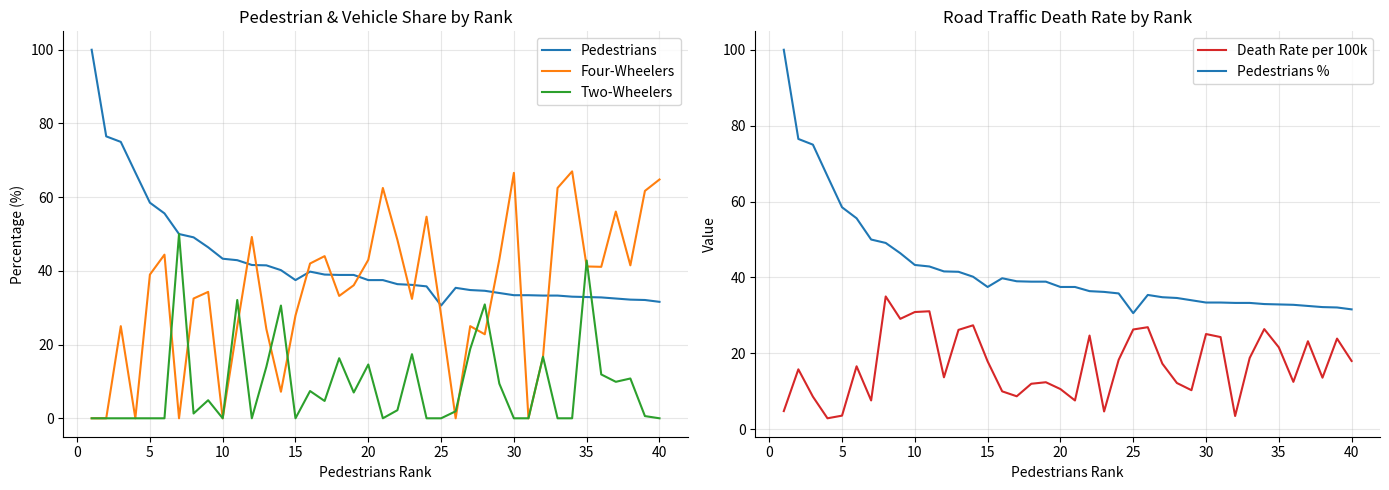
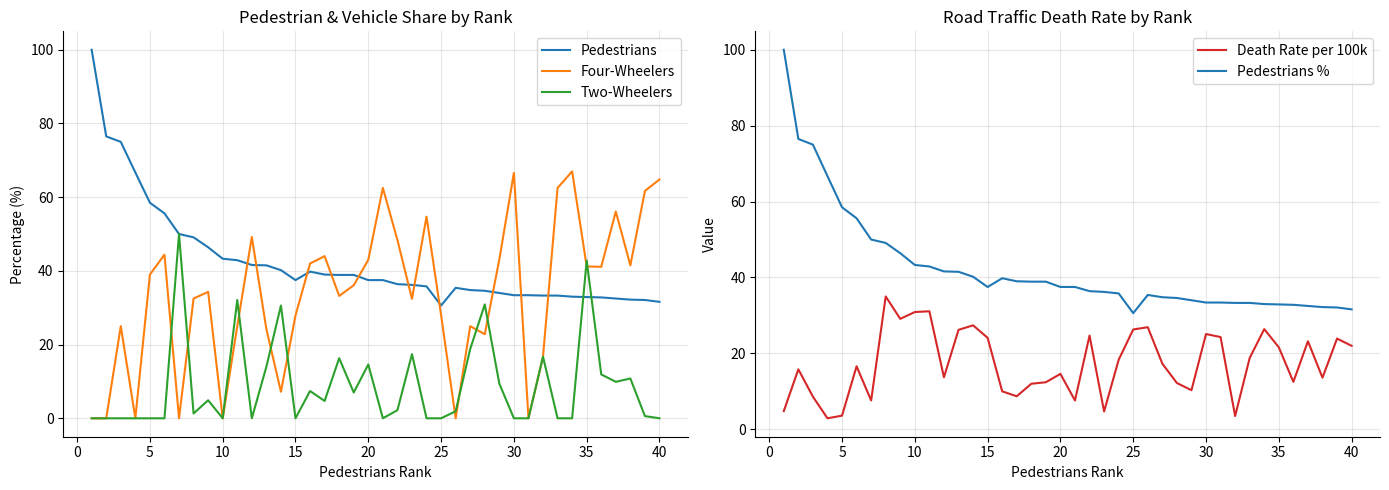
Road Traffic Death Rate by Rank, Death Rate per 100k, 15: 18 -> 24
Road Traffic Death Rate by Rank, Death Rate per 100k, 20: 11 -> 15
Road Traffic Death Rate by Rank, Death Rate per 100k, 40: 18 -> 22
